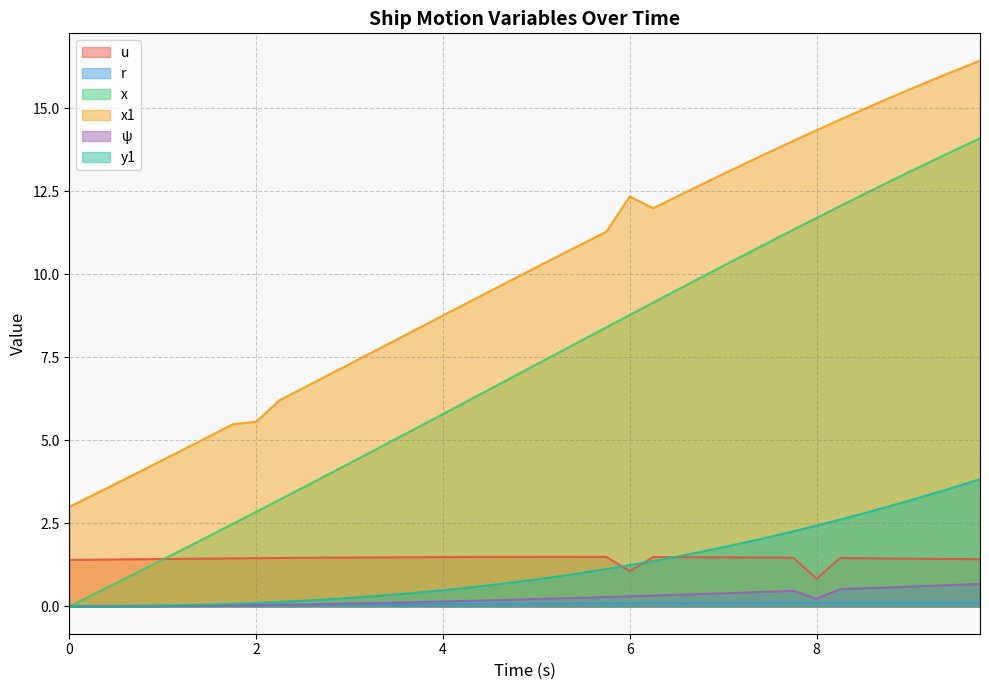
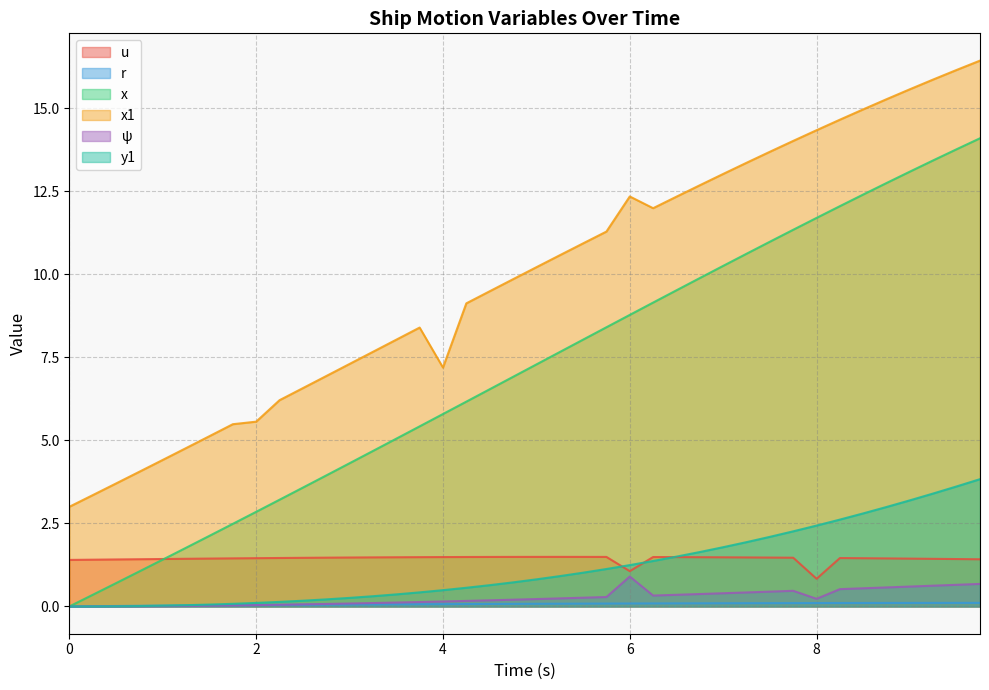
x1, 4: 8.8 -> 7.2
ψ, 6: 0.3 -> 0.9
